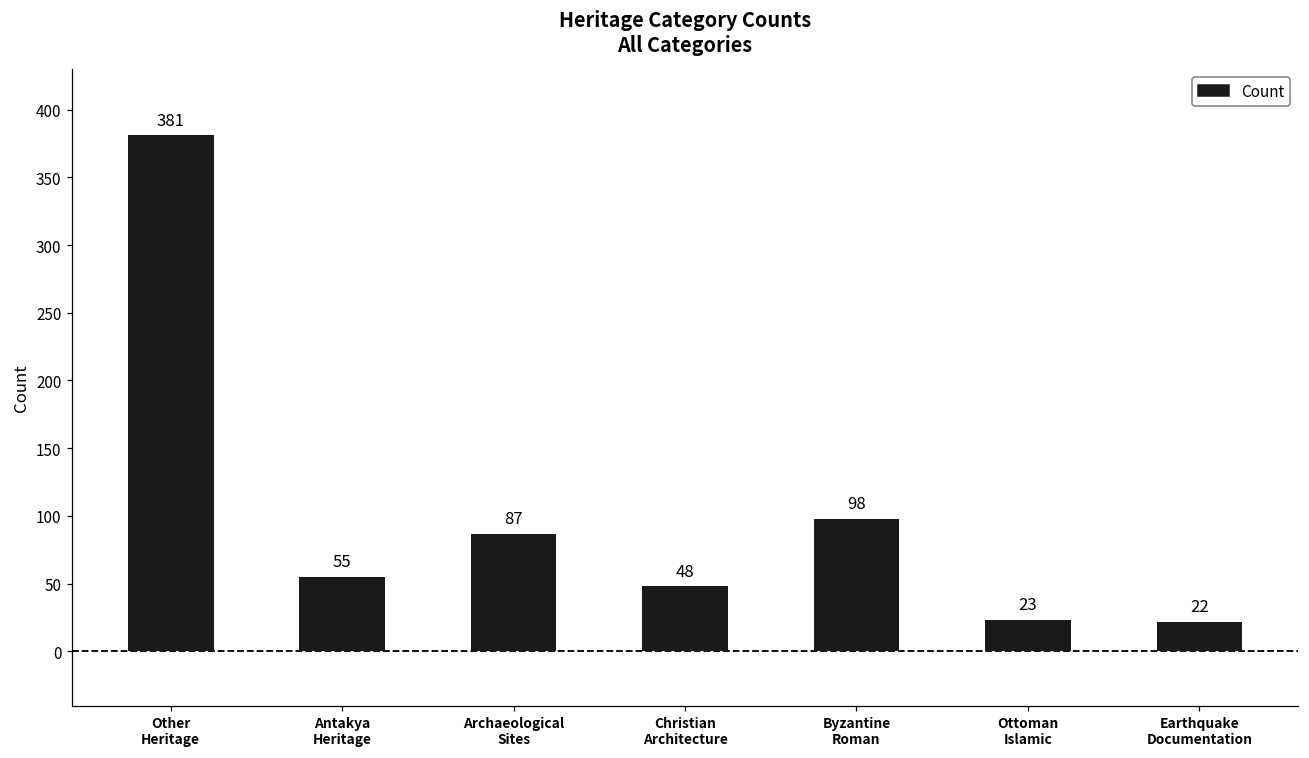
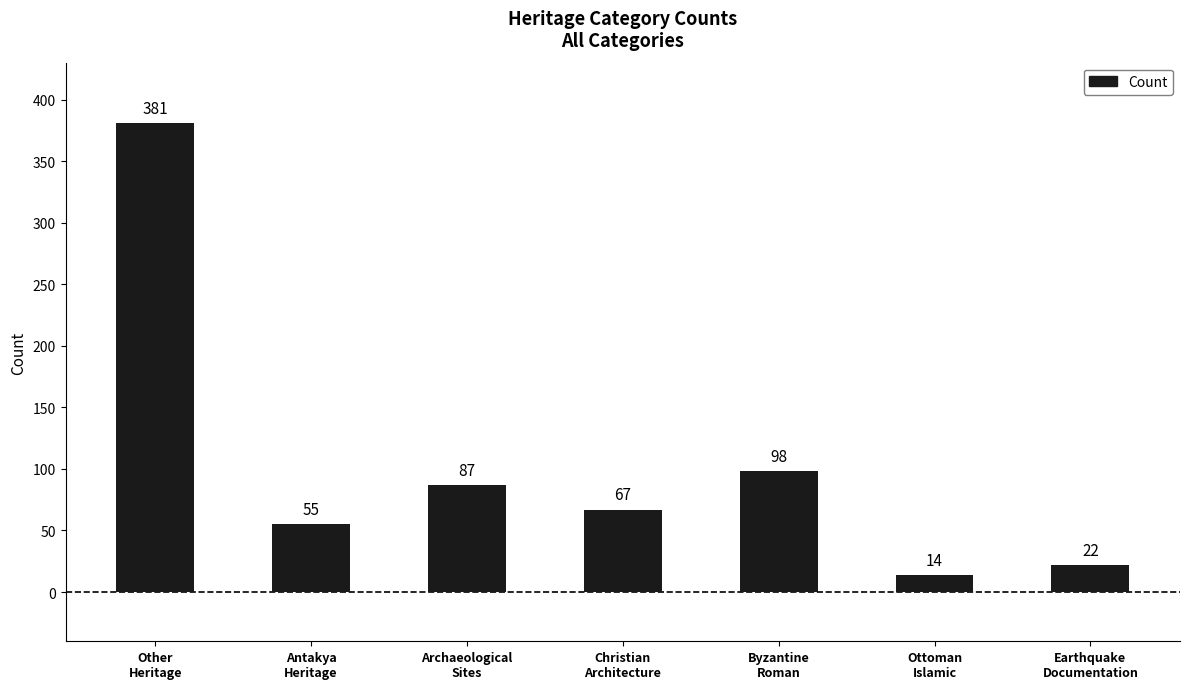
Christian Architecture: 48 -> 67
Ottoman Islamic: 23 -> 14
